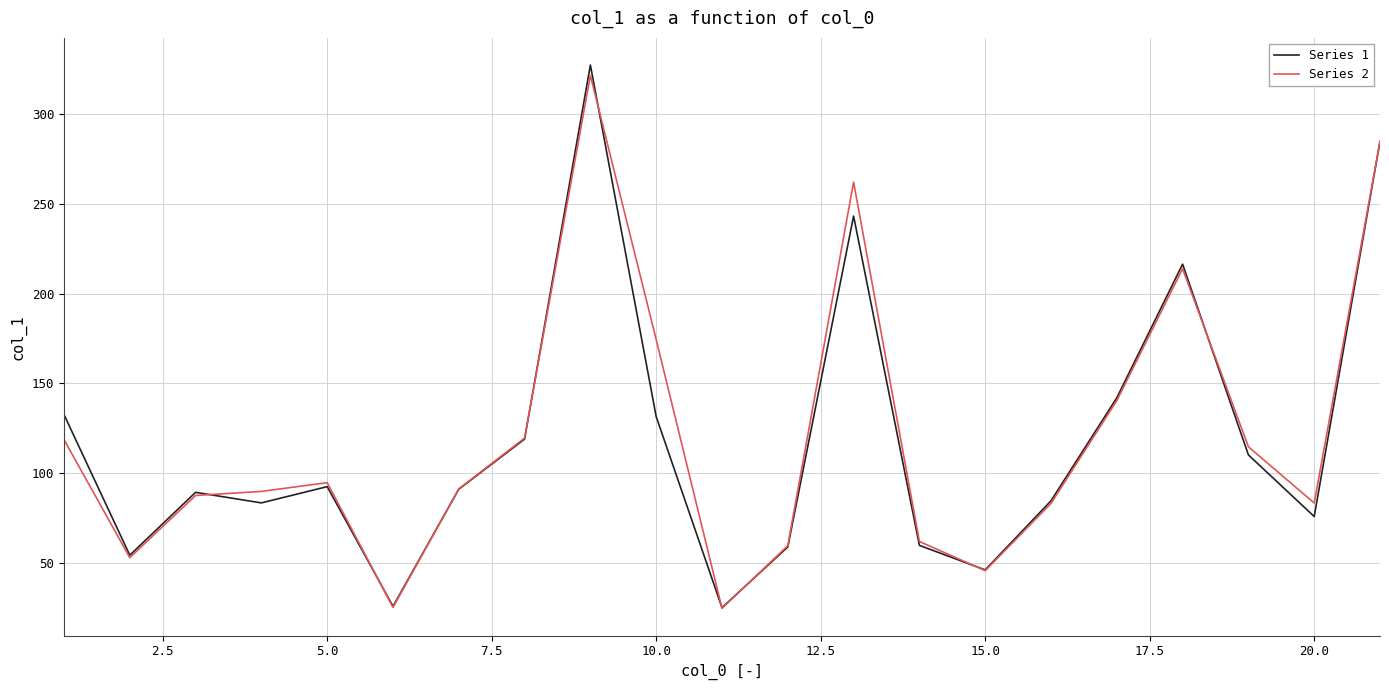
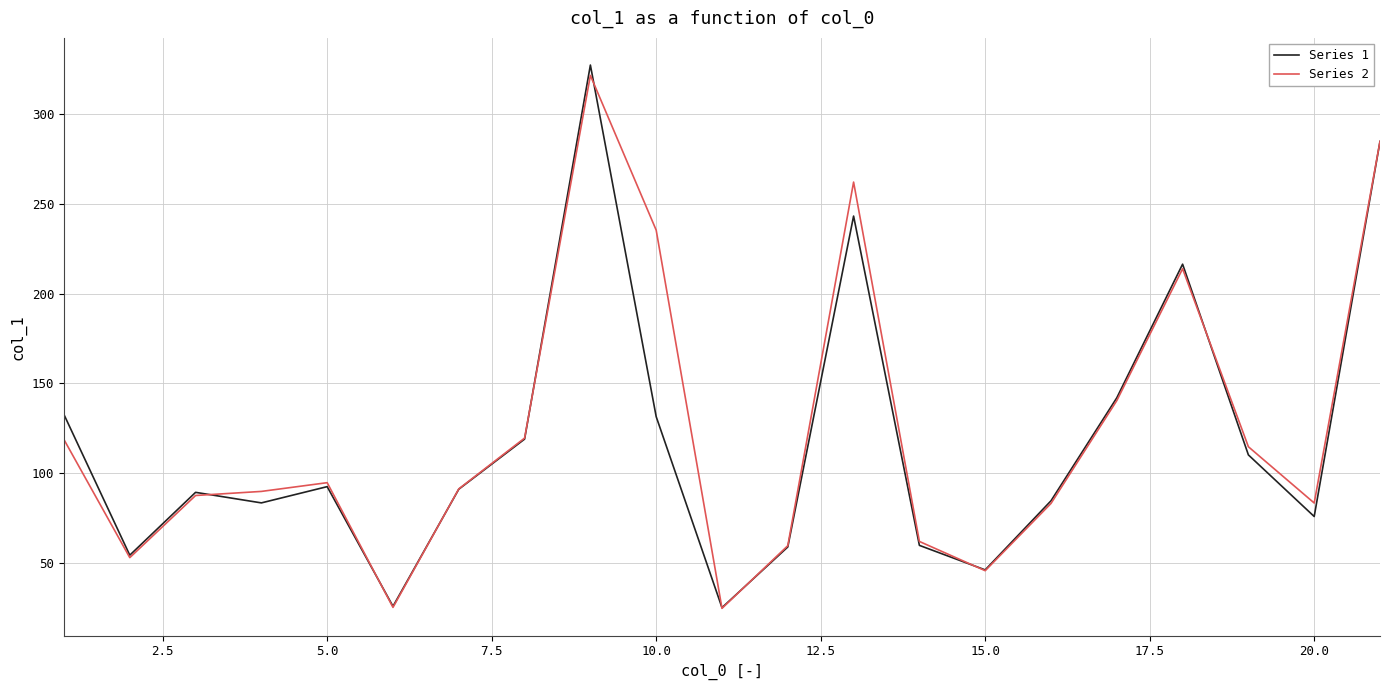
Series 2, 10.0: 174 -> 235
